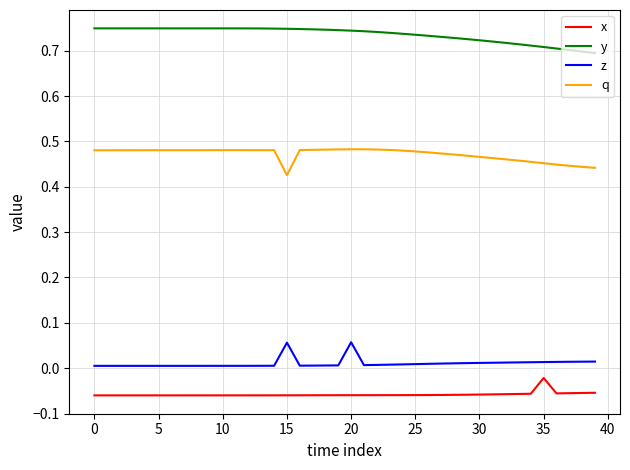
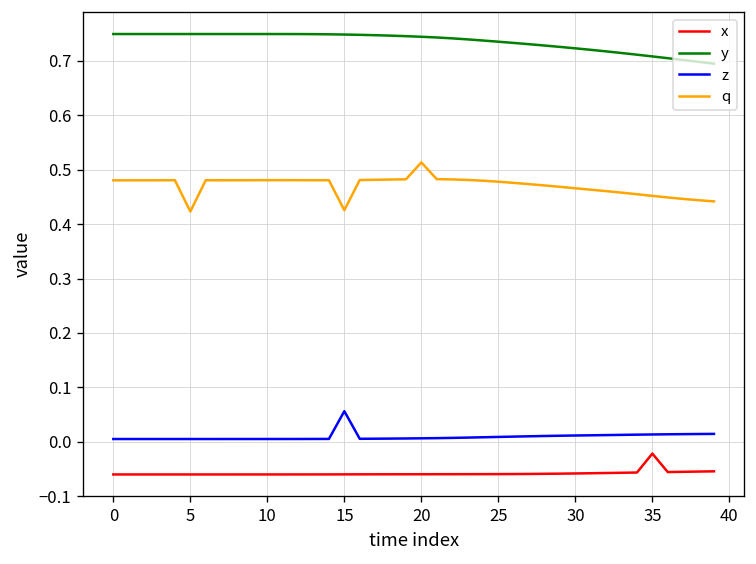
q, 5: 0.48 -> 0.42
z, 20: 0.06 -> 0.01
q, 20: 0.48 -> 0.51
